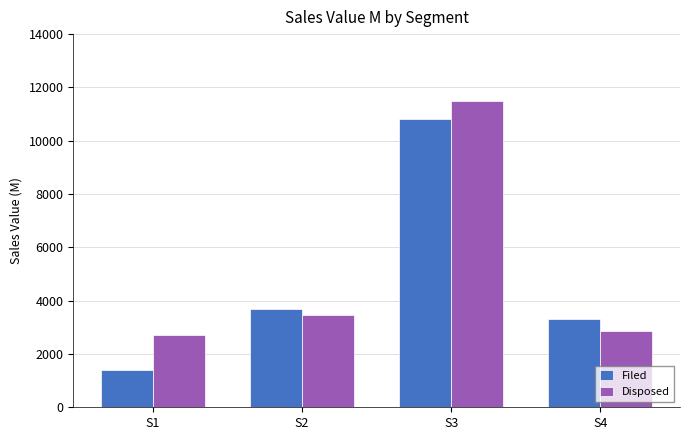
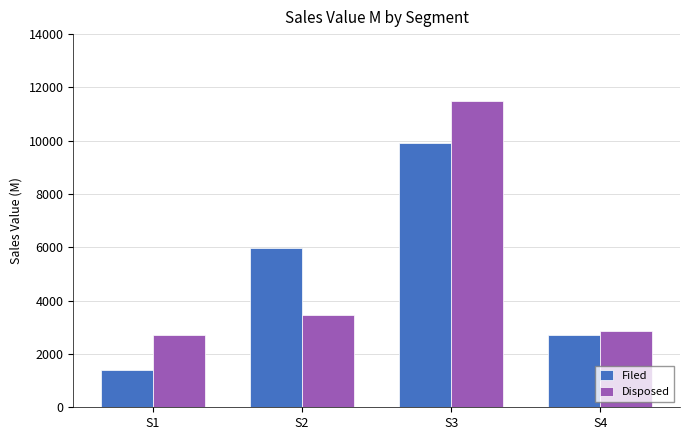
Filed, S2: 3700 -> 6000
Filed, S3: 10800 -> 9900
Filed, S4: 3300 -> 2700
